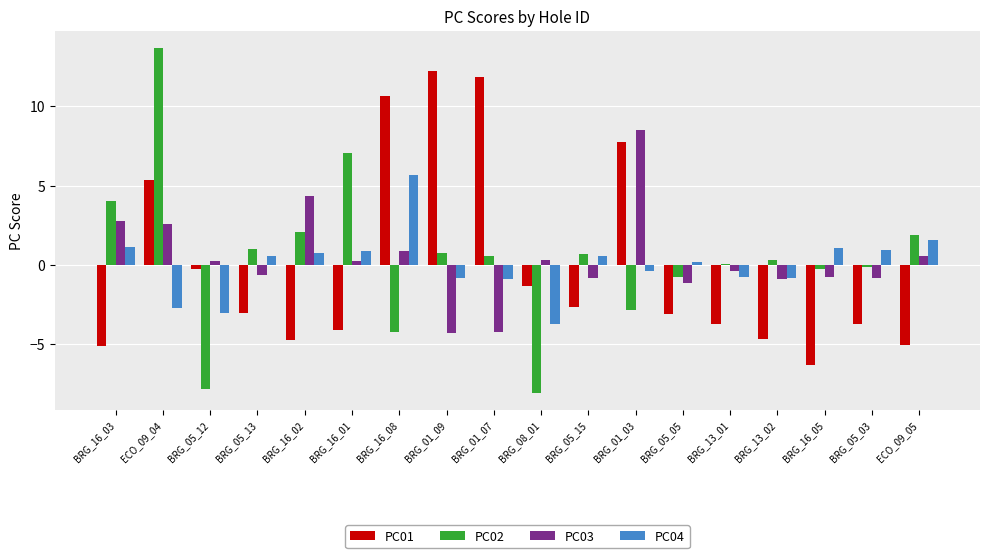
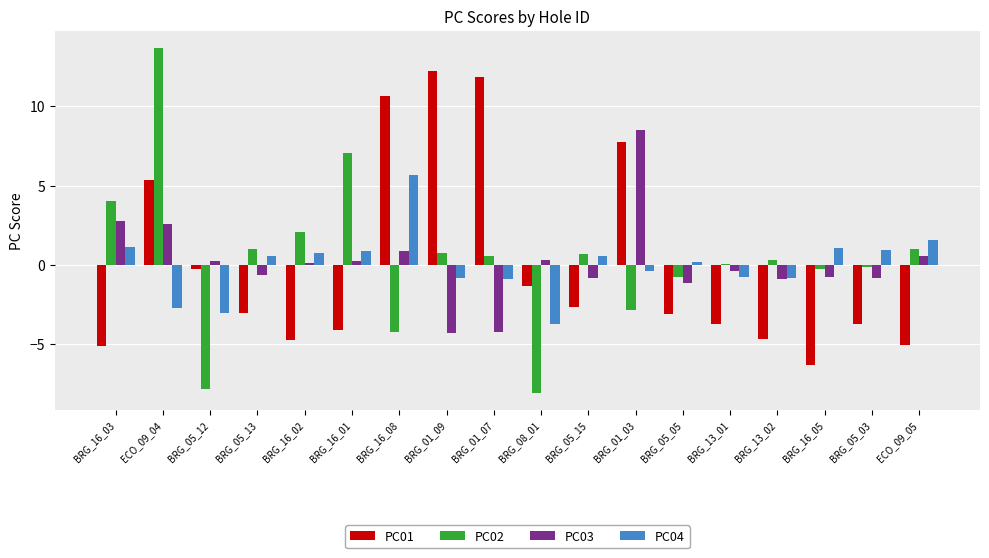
PC03, BRG_16_02: 4.3 -> 0.1
PC02, ECO_09_05: 1.9 -> 1.0
